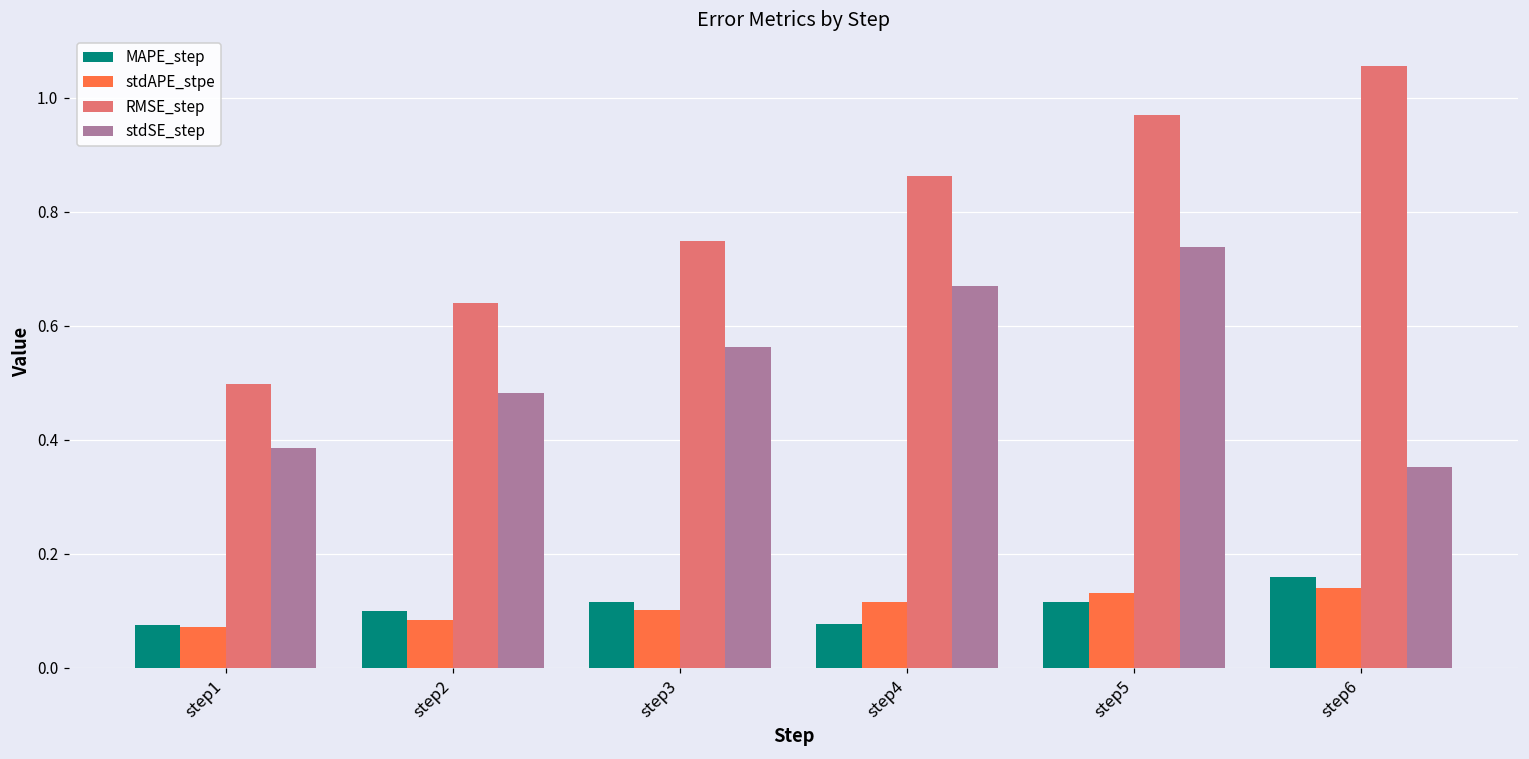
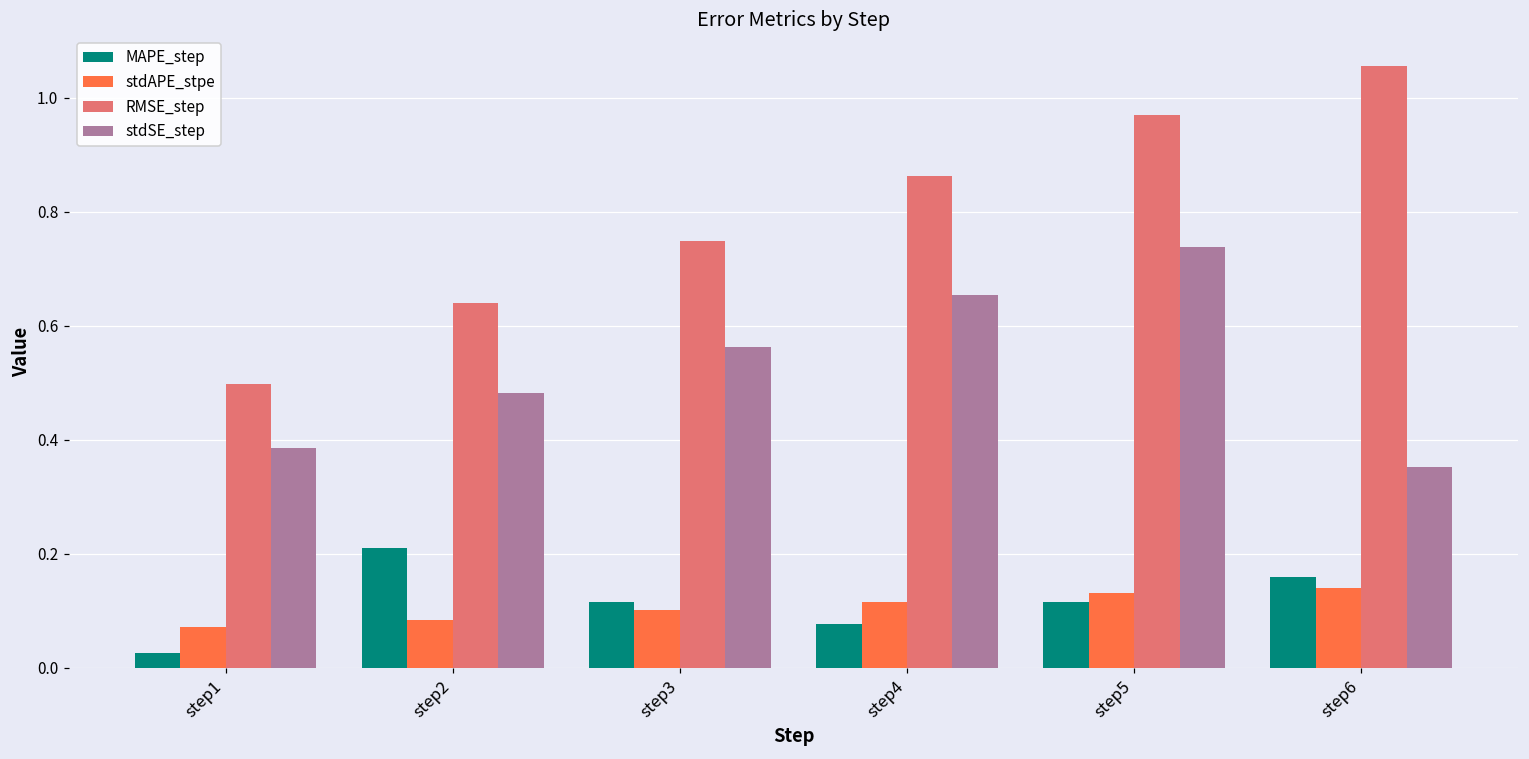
MAPE_step, step1: 0.07 -> 0.03
MAPE_step, step2: 0.10 -> 0.21
stdSE_step, step4: 0.67 -> 0.65
